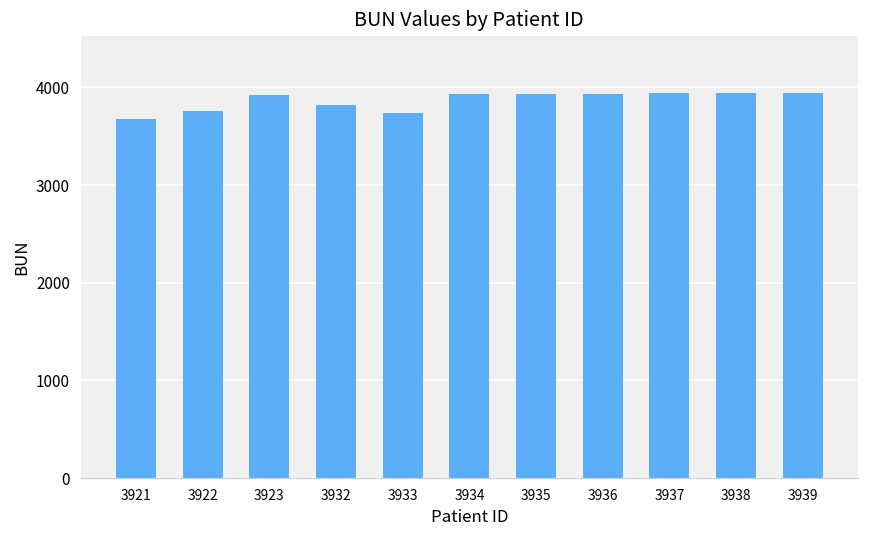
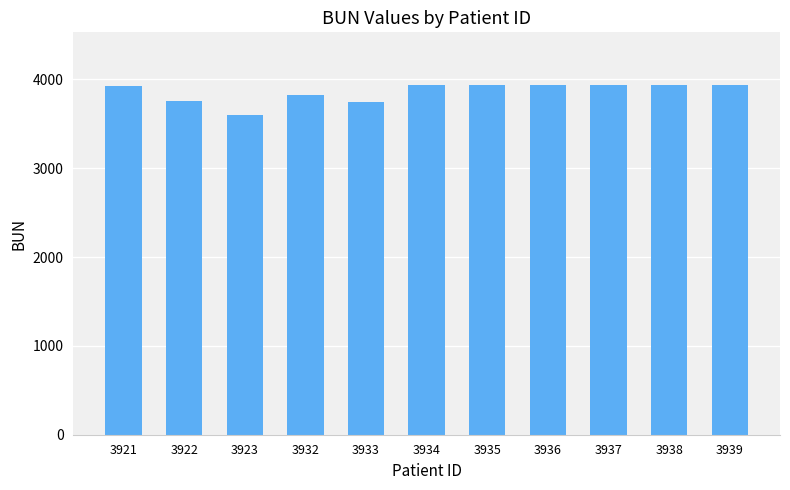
3921: 3700 -> 3900
3923: 3900 -> 3600
